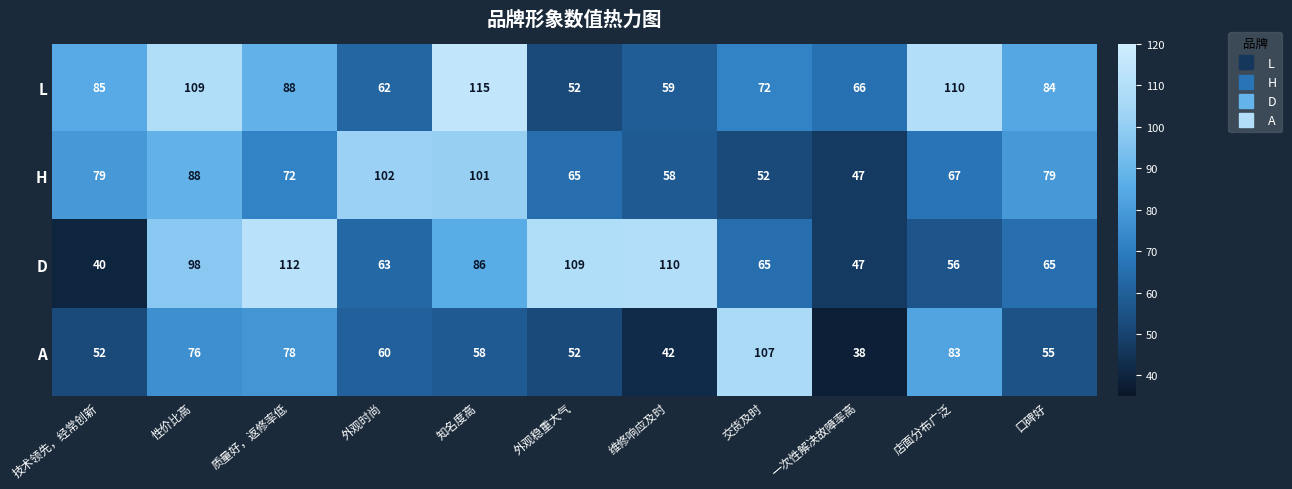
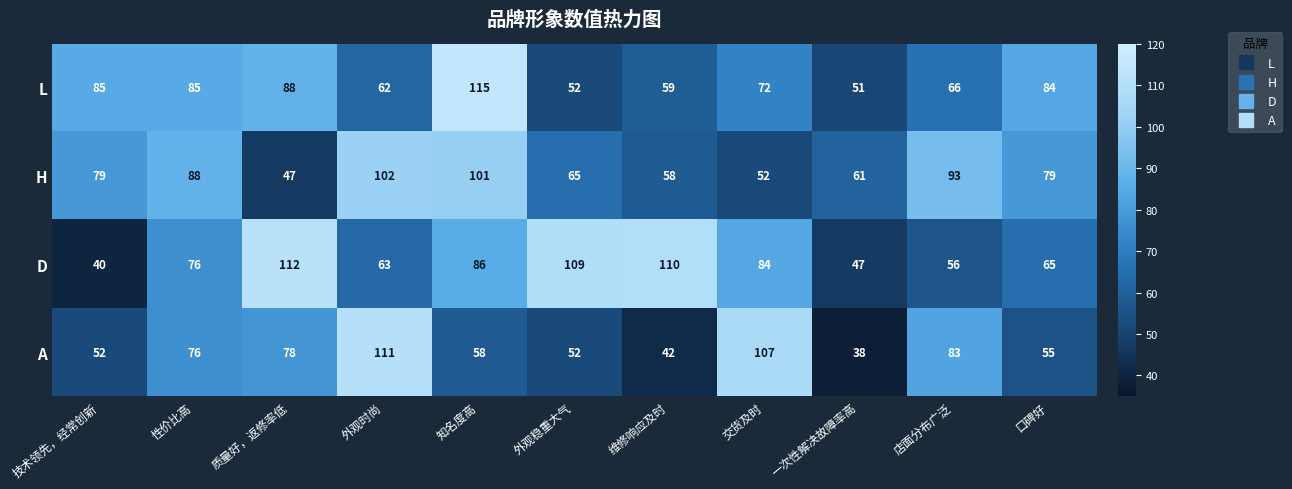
L, 性价比高: 109 -> 85
L, 一次性解决故障率高: 66 -> 51
L, 店面分布广泛: 110 -> 66
H, 质量好，返修率低: 72 -> 47
H, 一次性解决故障率高: 47 -> 61
H, 店面分布广泛: 67 -> 93
D, 性价比高: 98 -> 76
D, 交货及时: 65 -> 84
A, 外观时尚: 60 -> 111
